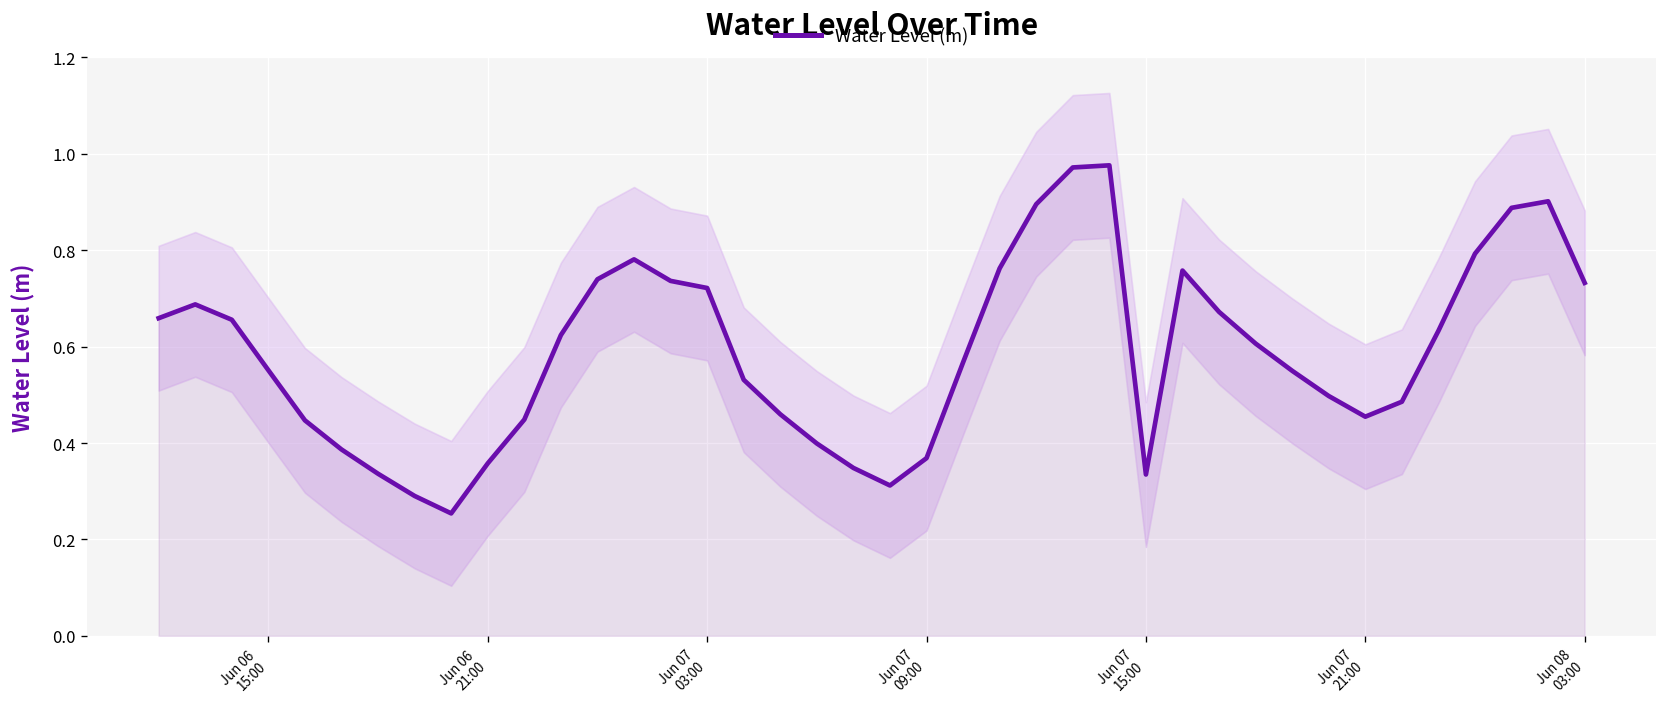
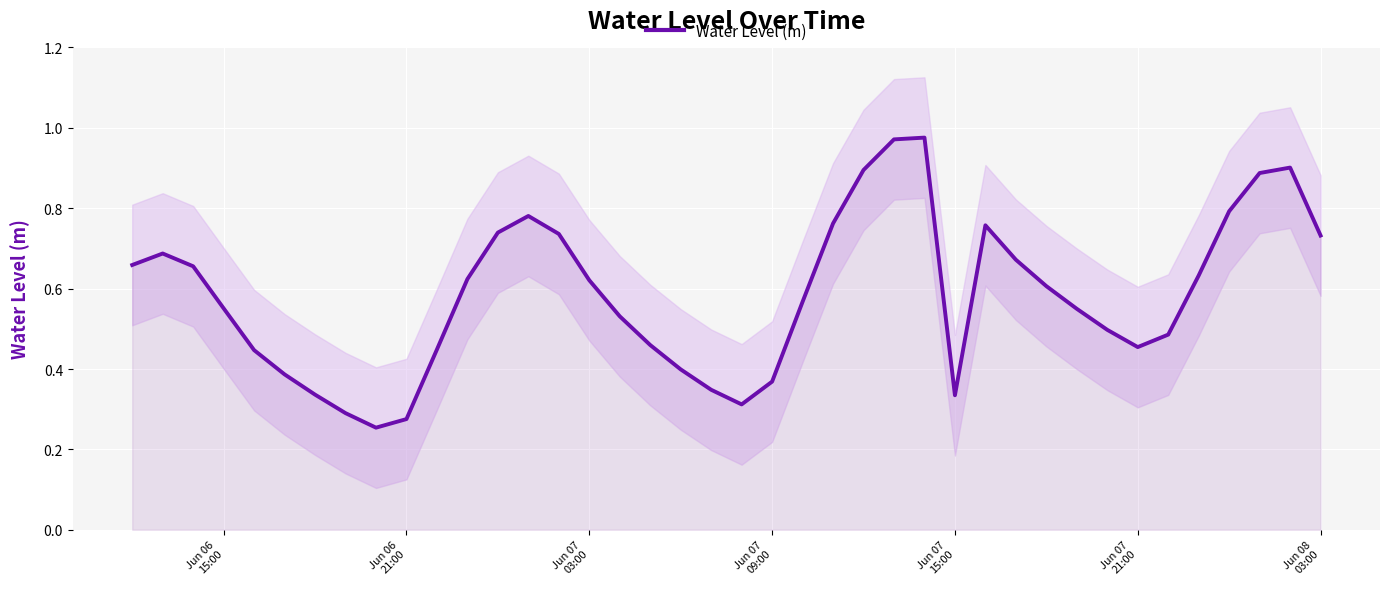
Water Level (m), Jun 06 21:00: 0.36 -> 0.28
Water Level (m), Jun 07 03:00: 0.72 -> 0.62
